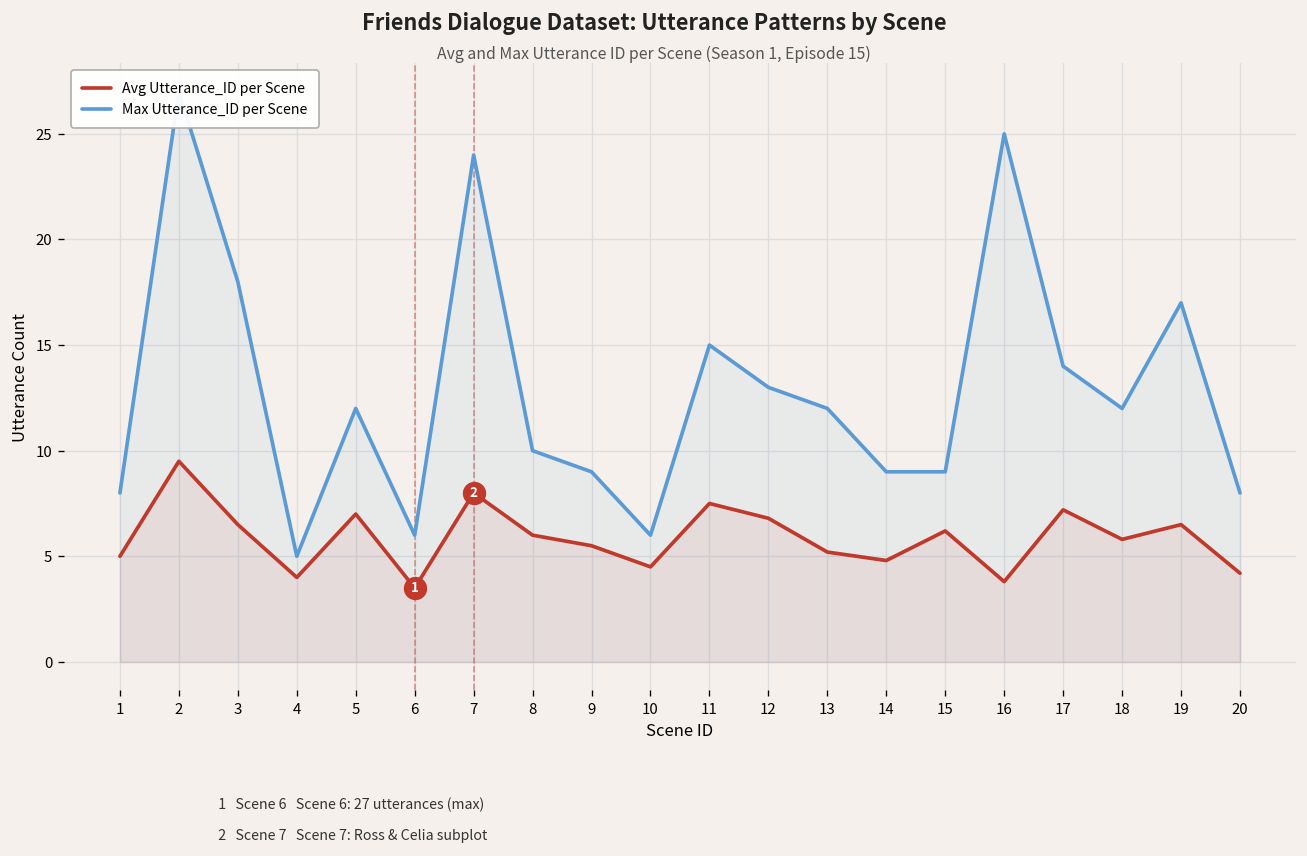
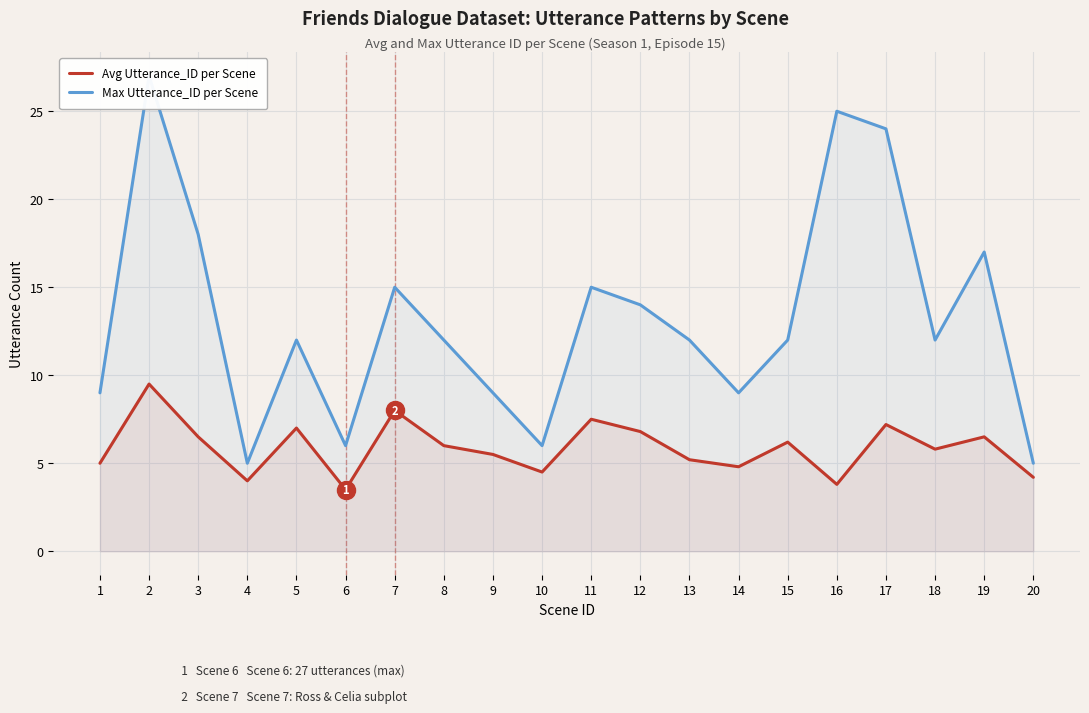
Max Utterance_ID per Scene, 1: 8 -> 9
Max Utterance_ID per Scene, 7: 24 -> 15
Max Utterance_ID per Scene, 8: 10 -> 12
Max Utterance_ID per Scene, 12: 13 -> 14
Max Utterance_ID per Scene, 15: 9 -> 12
Max Utterance_ID per Scene, 17: 14 -> 24
Max Utterance_ID per Scene, 20: 8 -> 5
